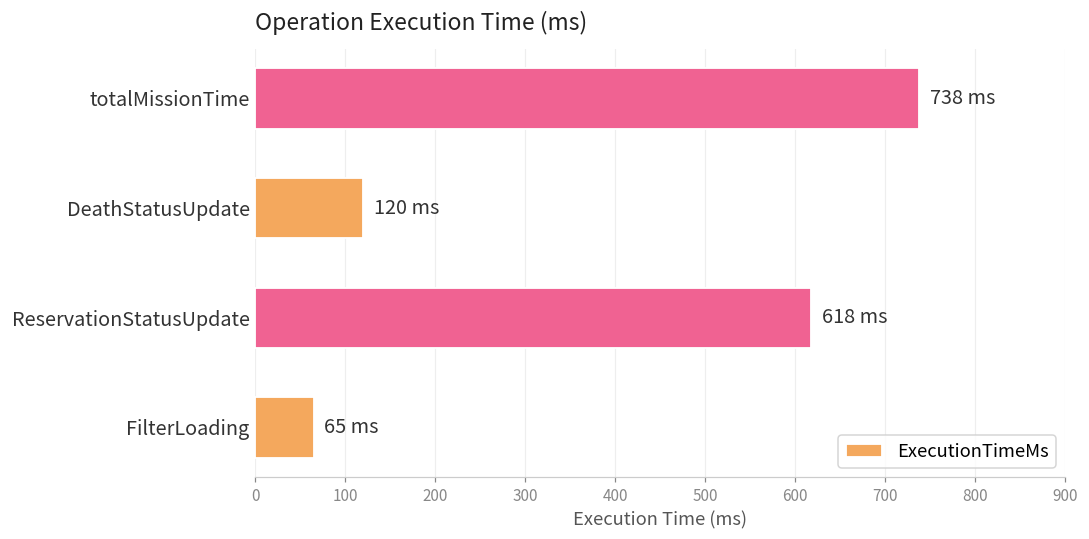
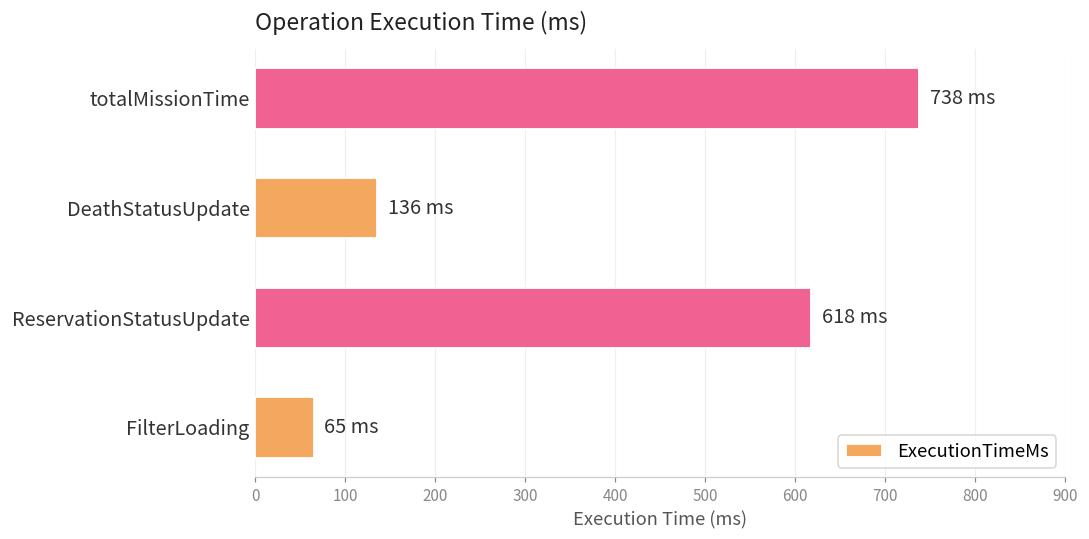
DeathStatusUpdate: 120 -> 136
